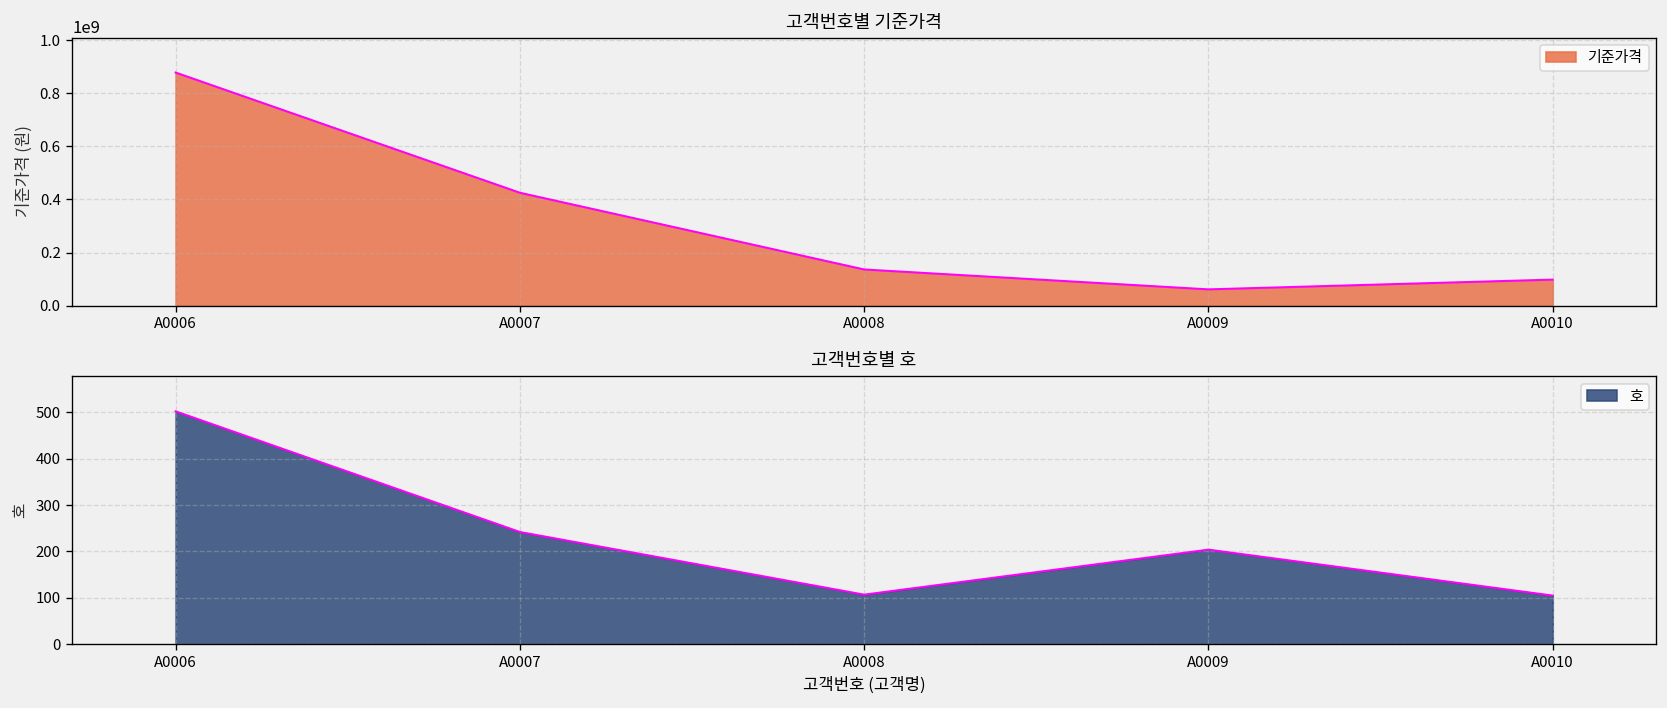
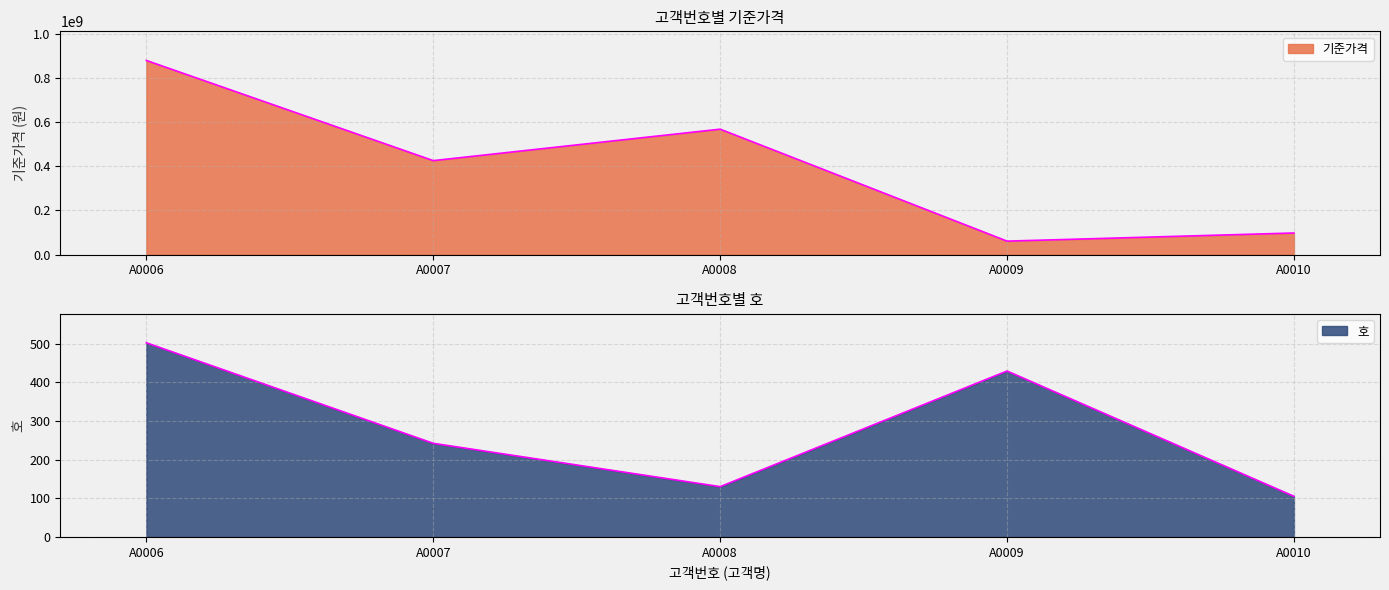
고객번호별 기준가격, A0008: 140000000 -> 570000000
고객번호별 호, A0008: 110 -> 130
고객번호별 호, A0009: 200 -> 430
